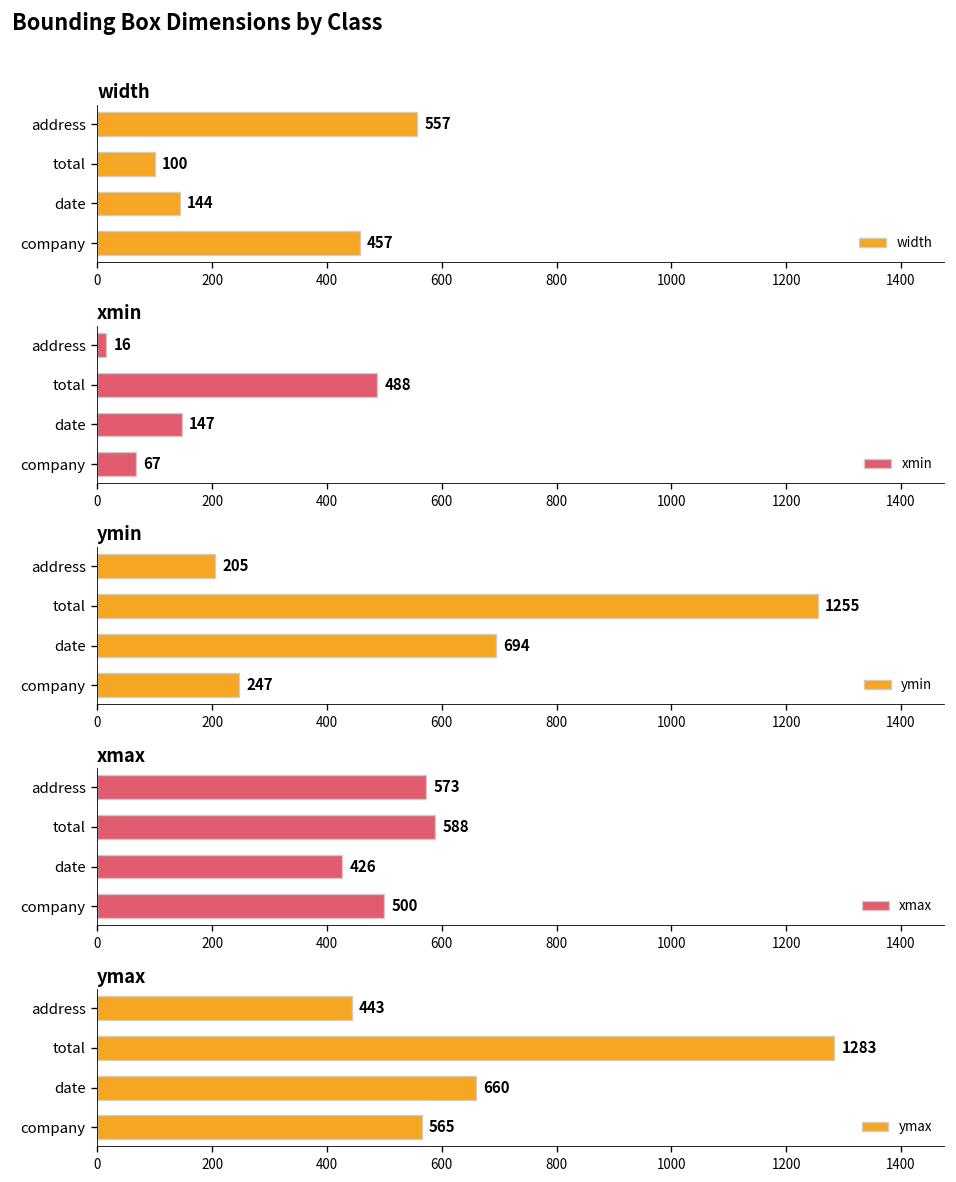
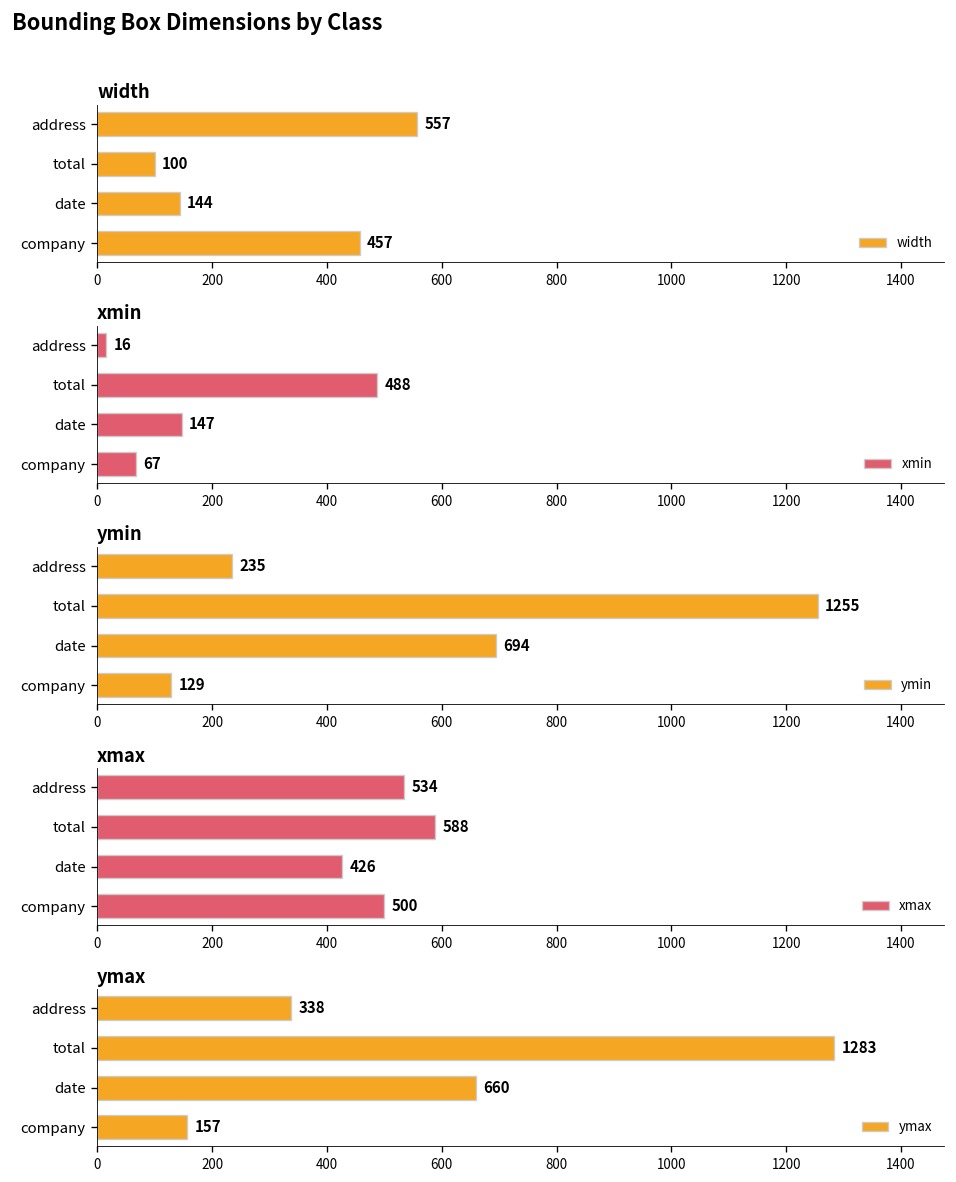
ymin, address: 205 -> 235
ymin, company: 247 -> 129
xmax, address: 573 -> 534
ymax, address: 443 -> 338
ymax, company: 565 -> 157
